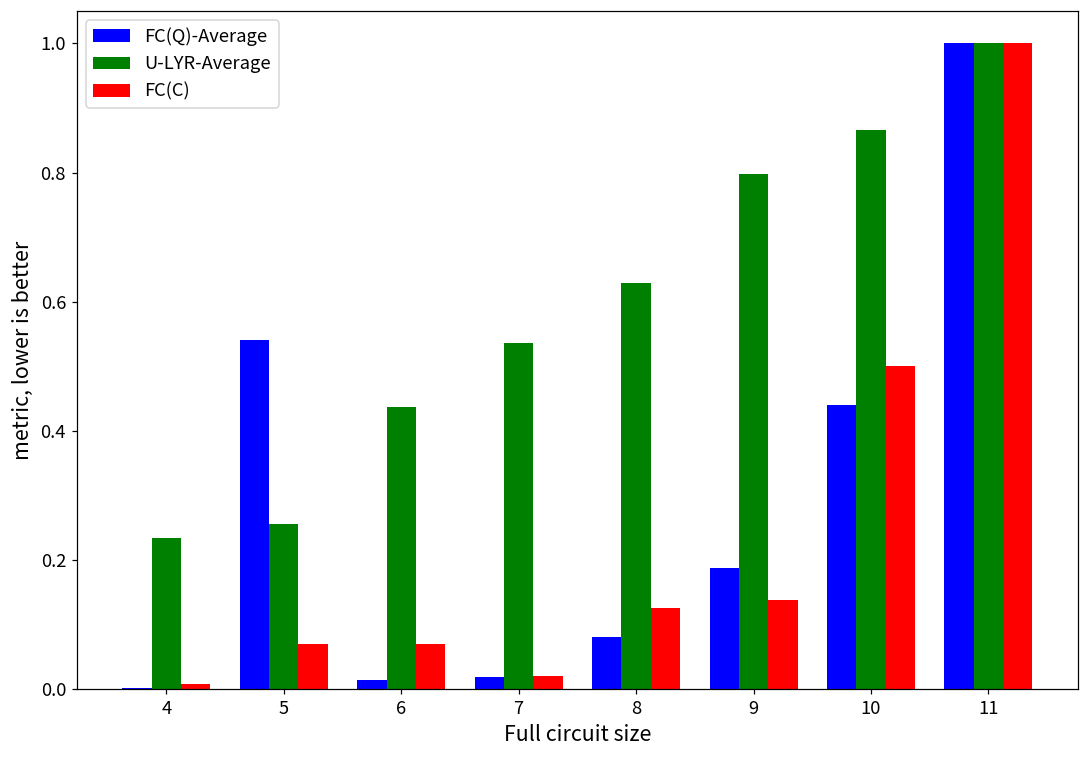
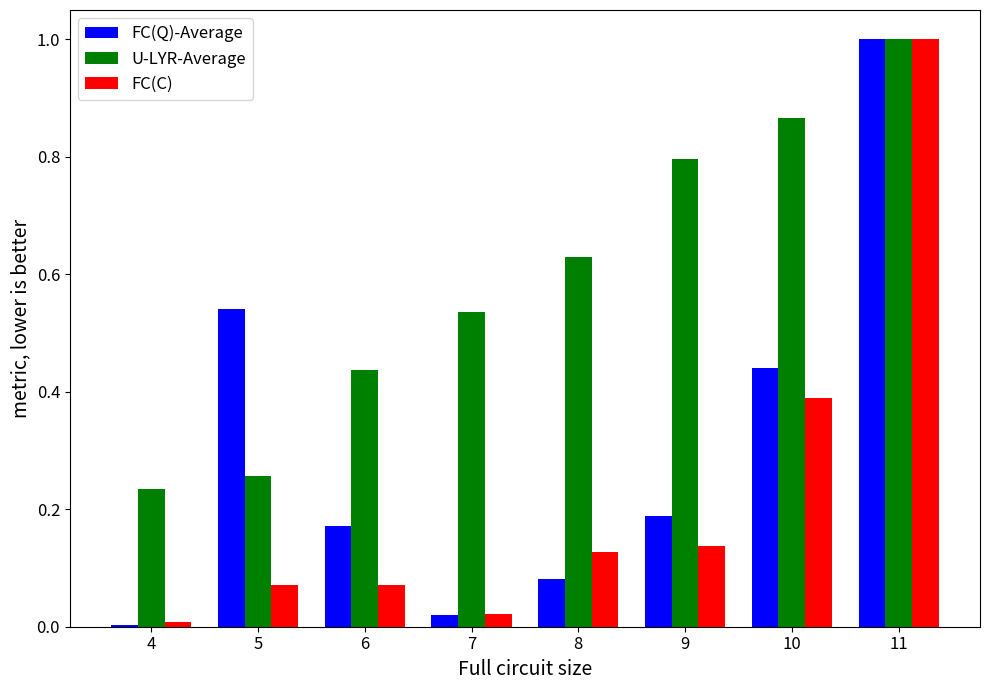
FC(Q)-Average, 6: 0.01 -> 0.17
FC(C), 10: 0.50 -> 0.39
